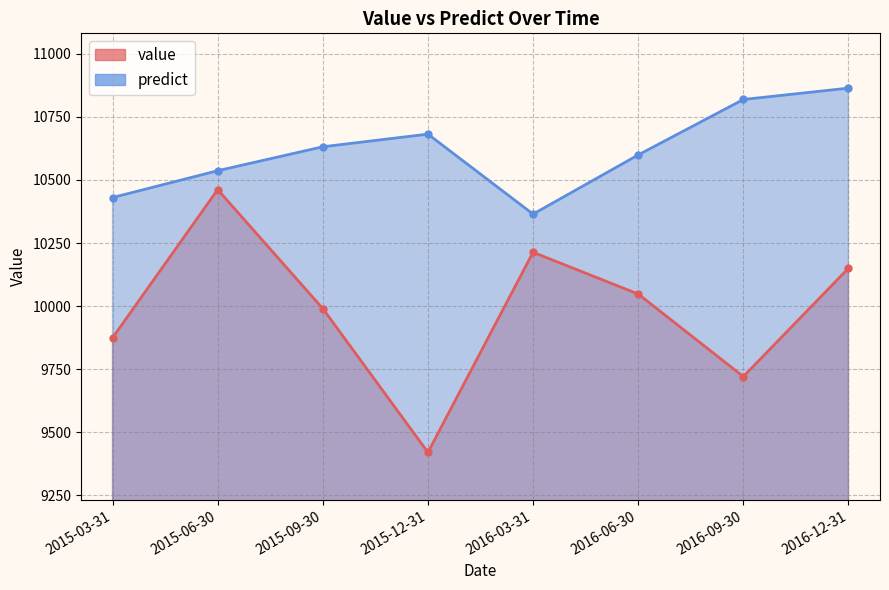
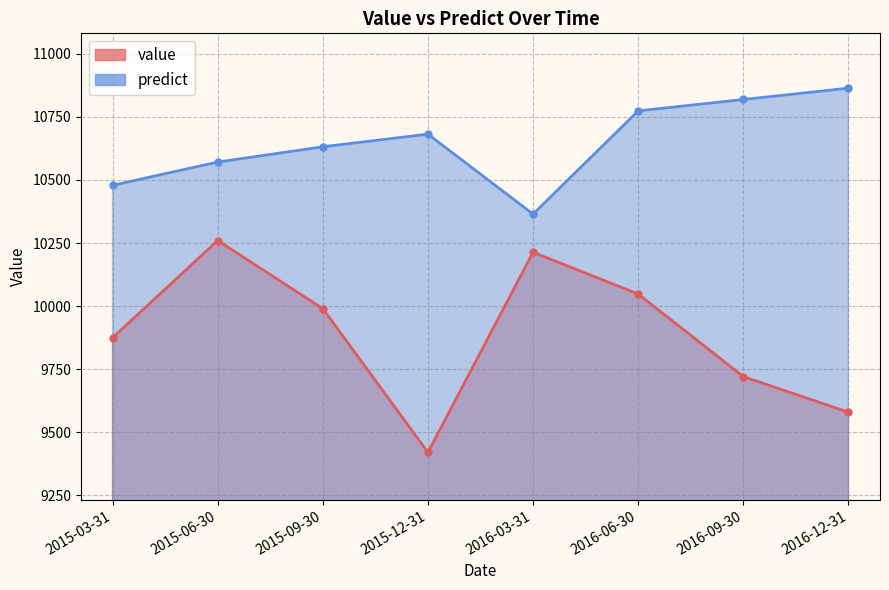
predict, 2015-03-31: 10430 -> 10480
value, 2015-06-30: 10460 -> 10260
predict, 2015-06-30: 10540 -> 10570
predict, 2016-06-30: 10600 -> 10770
value, 2016-12-31: 10150 -> 9580
